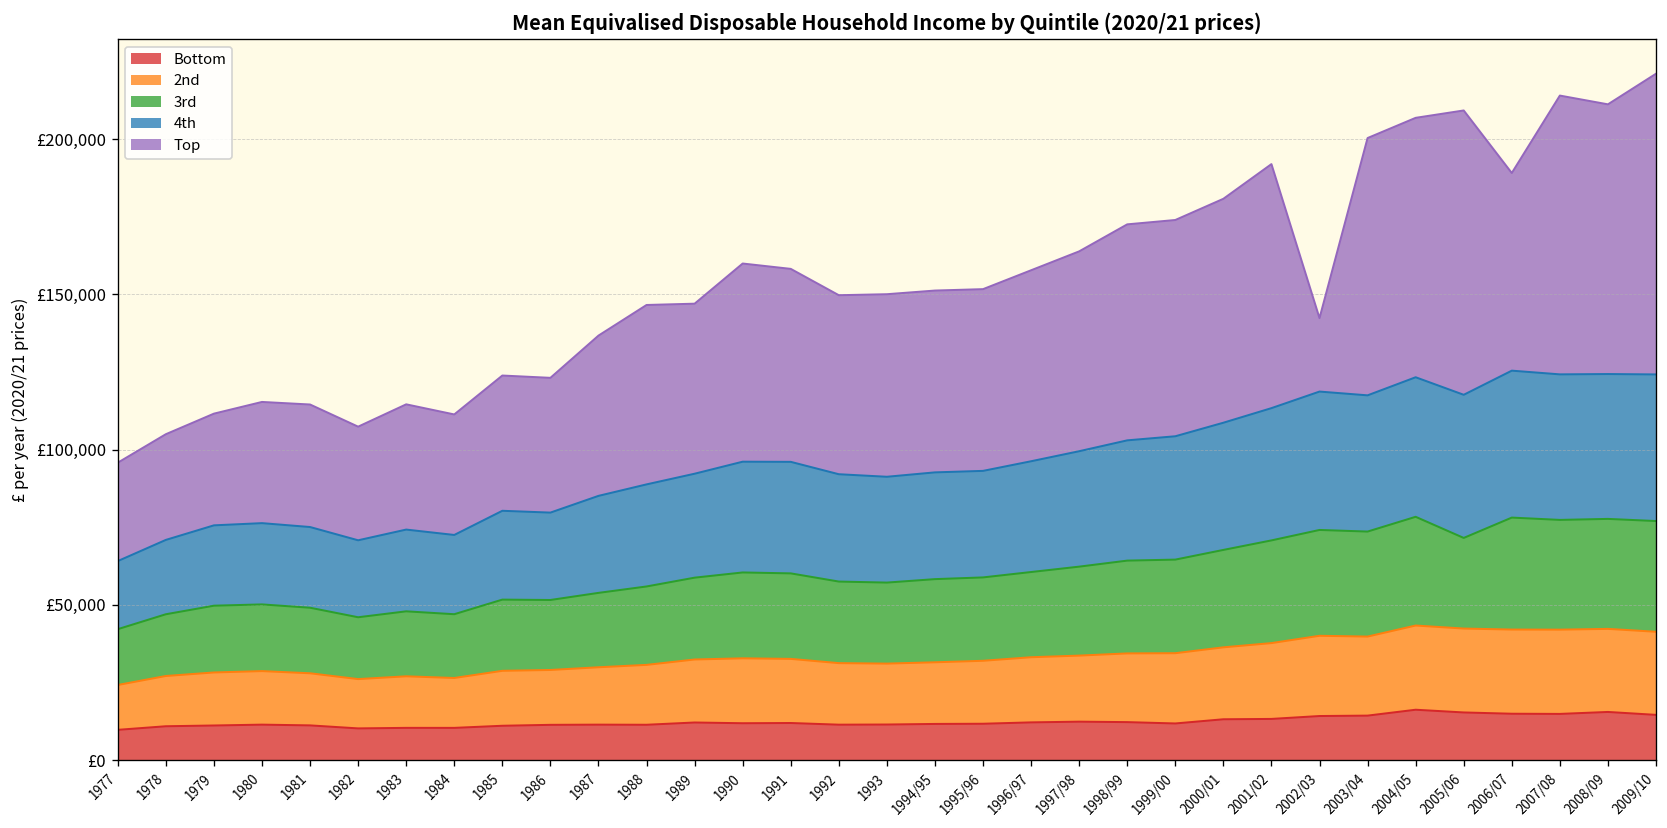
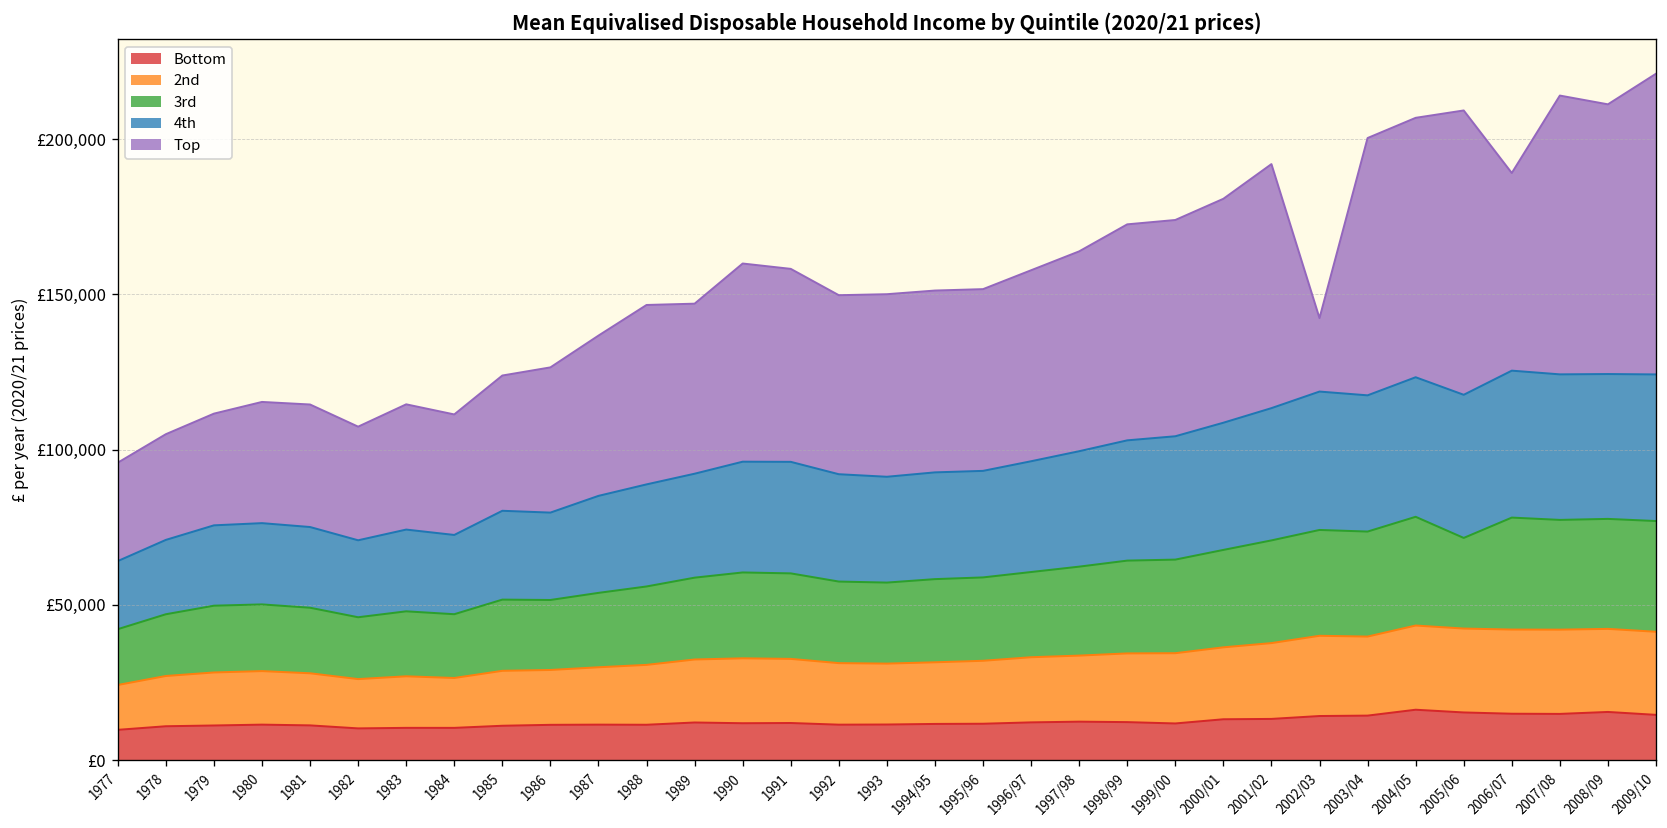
Top, 1986: £43,000 -> £47,000
